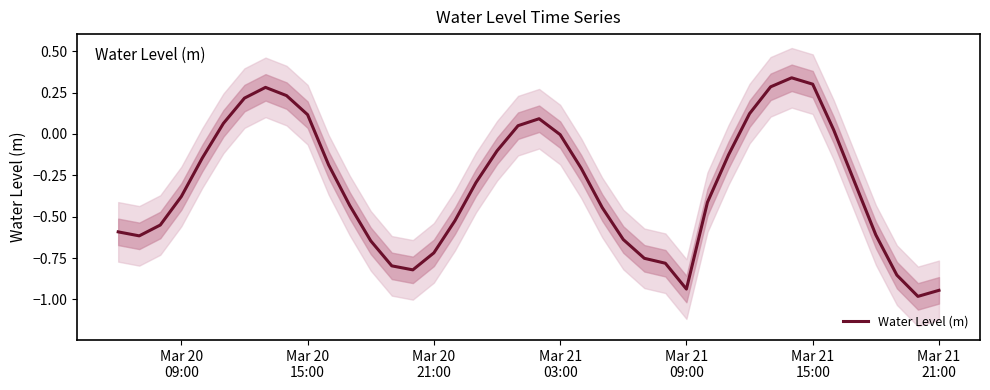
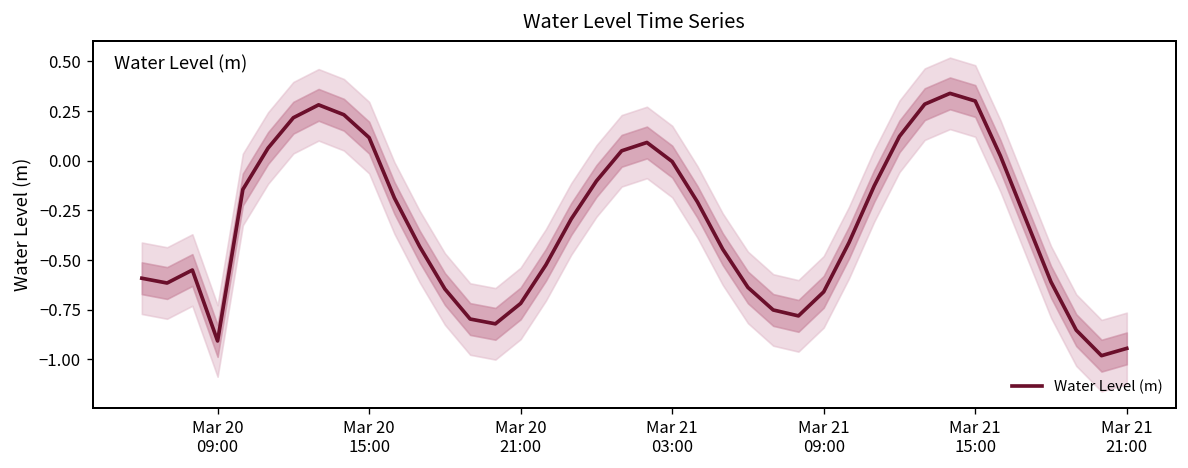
Water Level (m), Mar 20 09:00: -0.38 -> -0.91
Water Level (m), Mar 21 09:00: -0.94 -> -0.66
